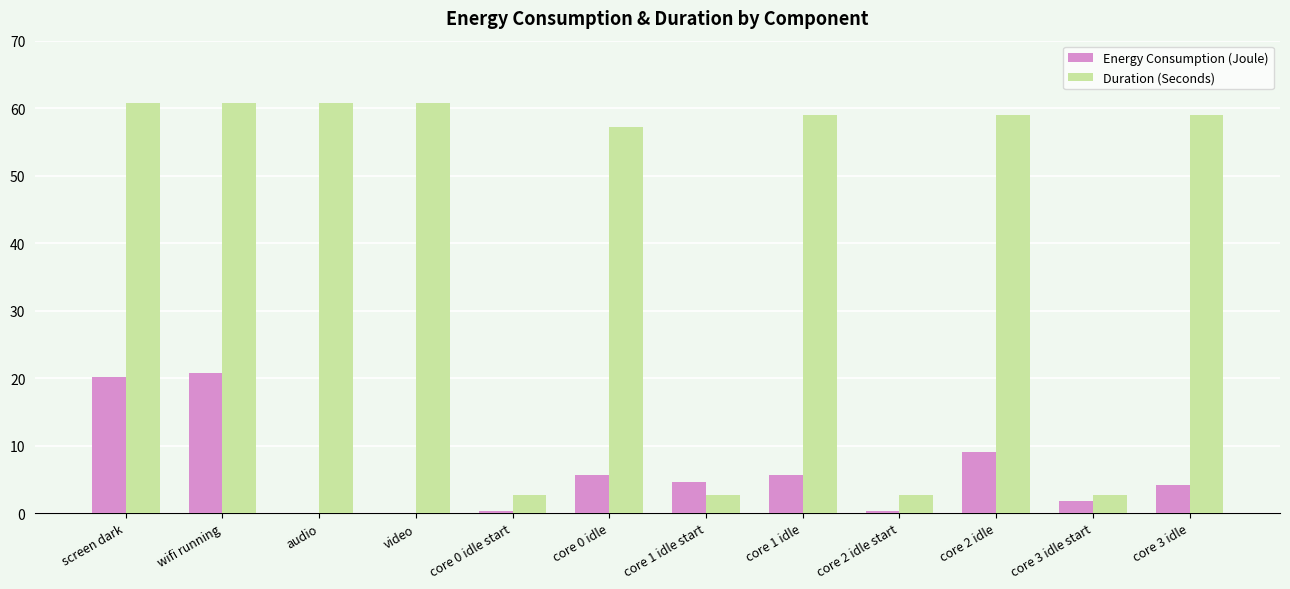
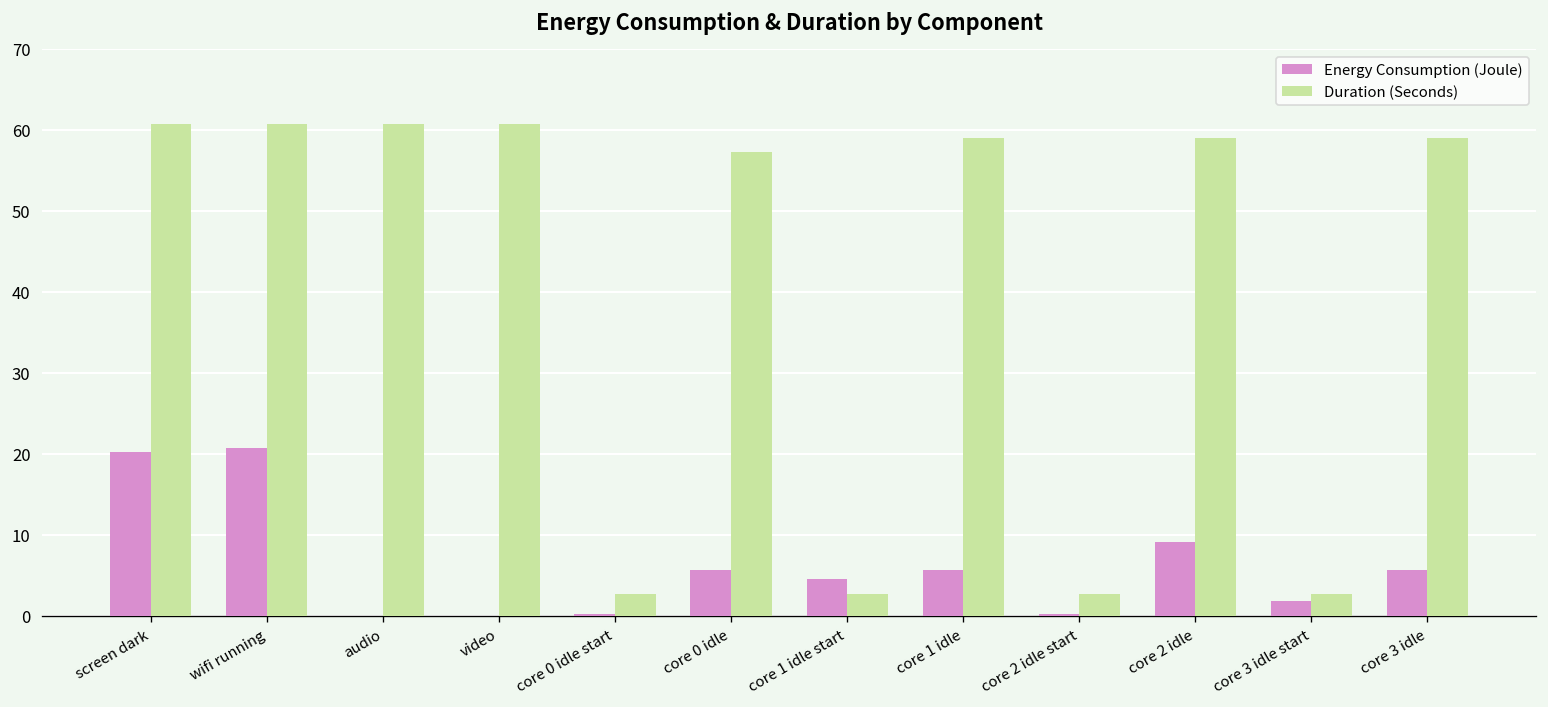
Energy Consumption (Joule), core 3 idle: 4 -> 6
